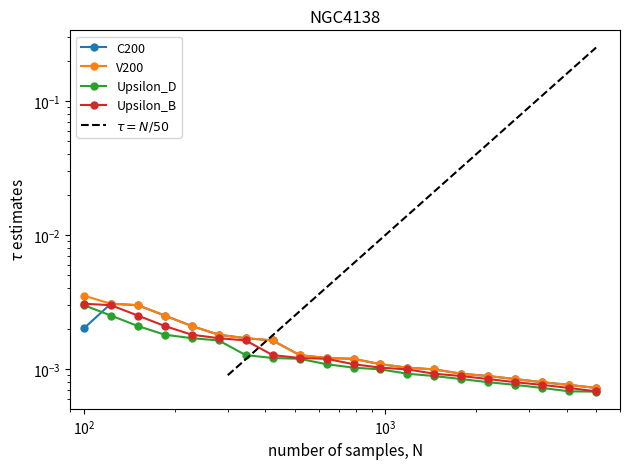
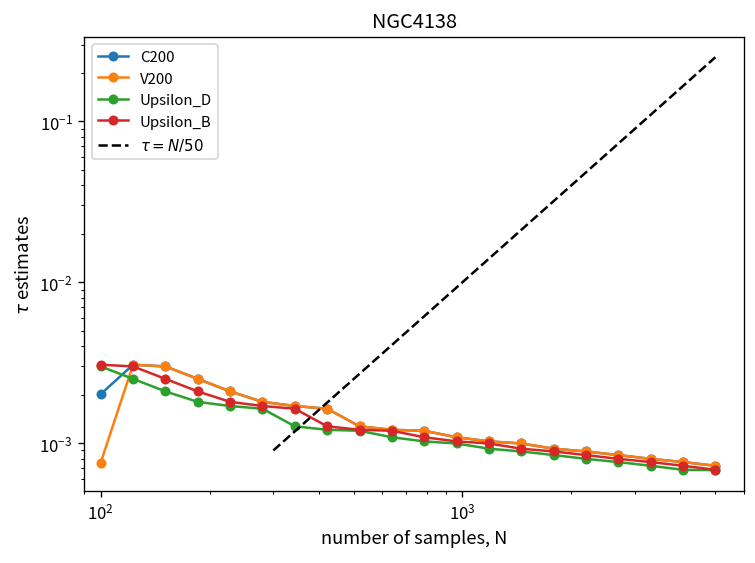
V200, 10^2: 0.0035 -> 0.0008
